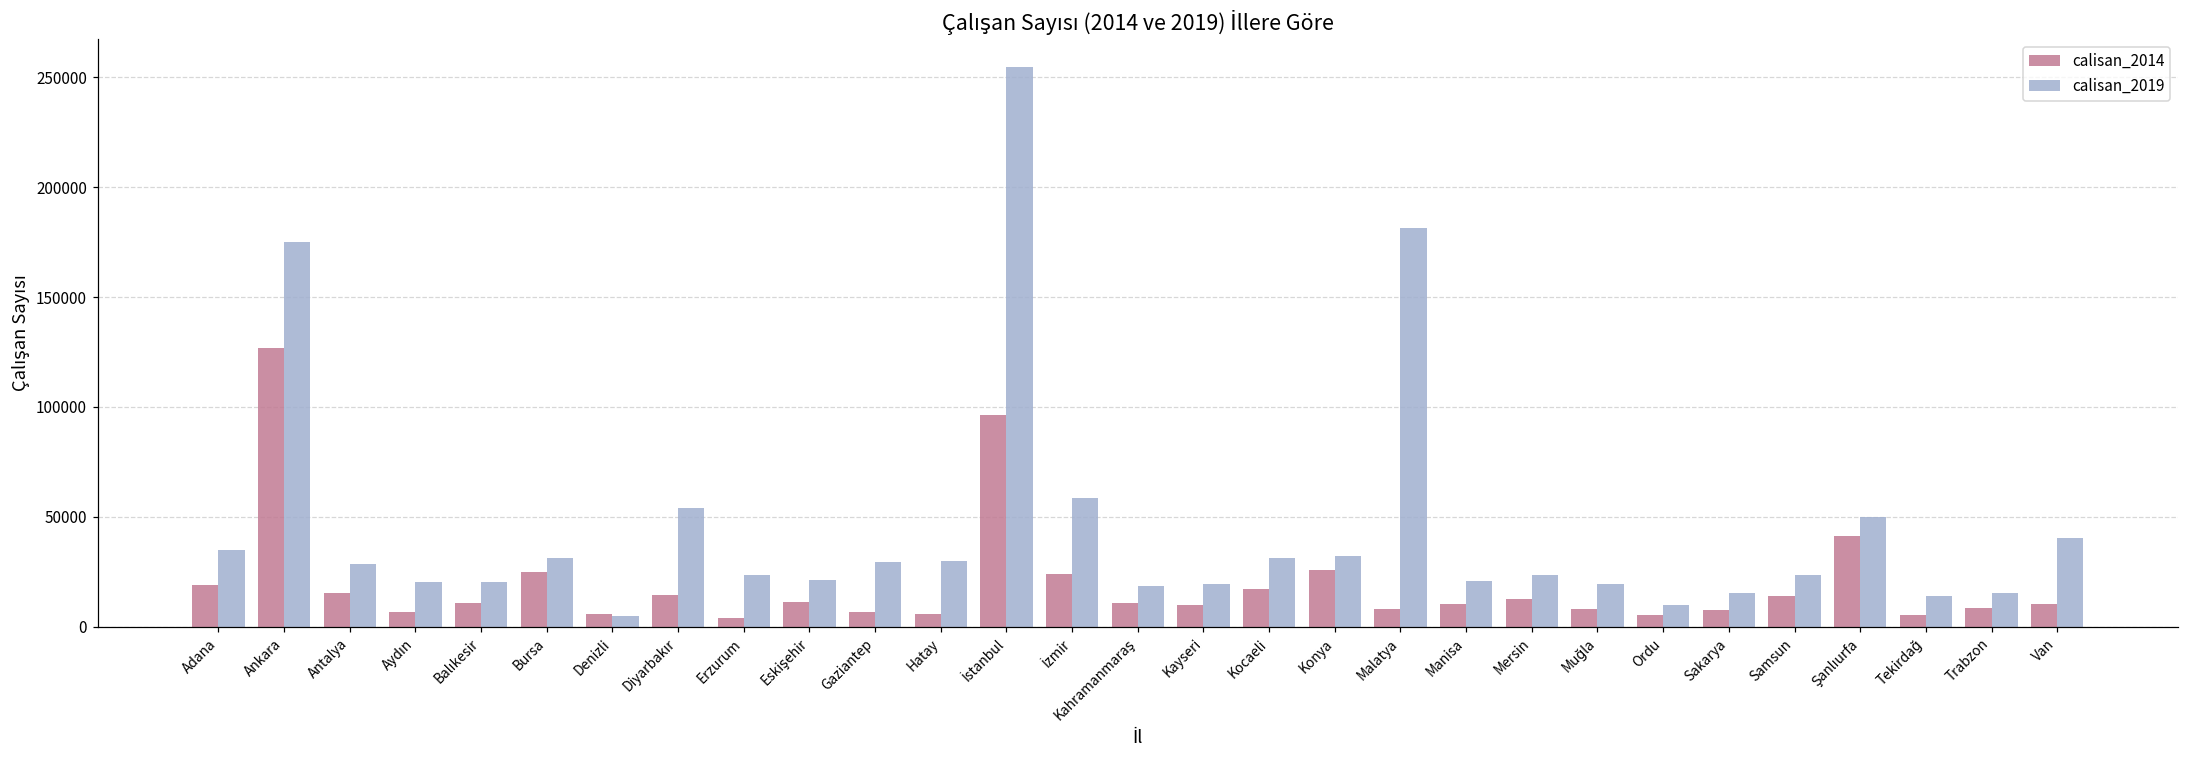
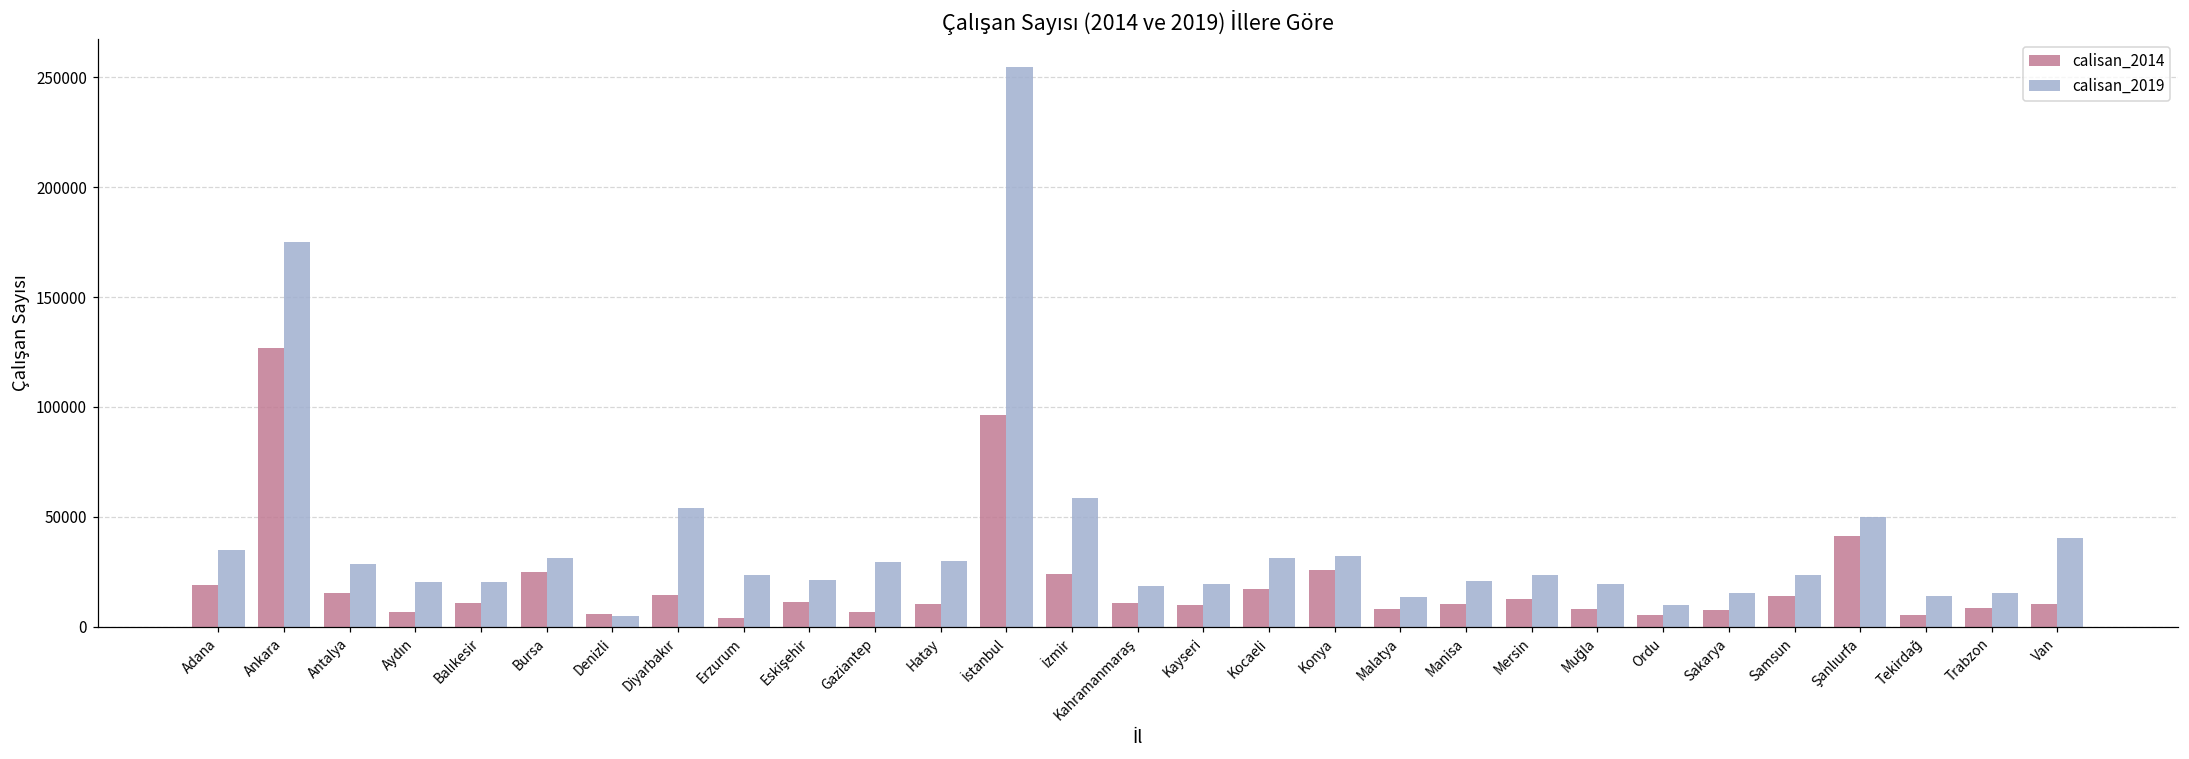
calisan_2014, Hatay: 6000 -> 10000
calisan_2019, Malatya: 181000 -> 14000
